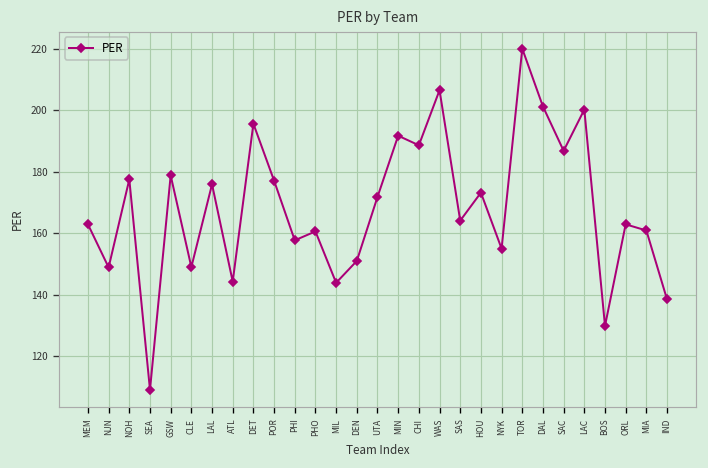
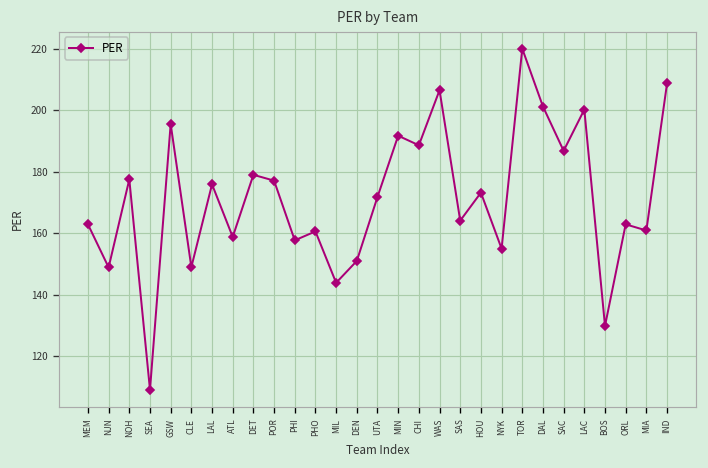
GSW: 179 -> 196
ATL: 144 -> 159
DET: 196 -> 179
IND: 139 -> 209
